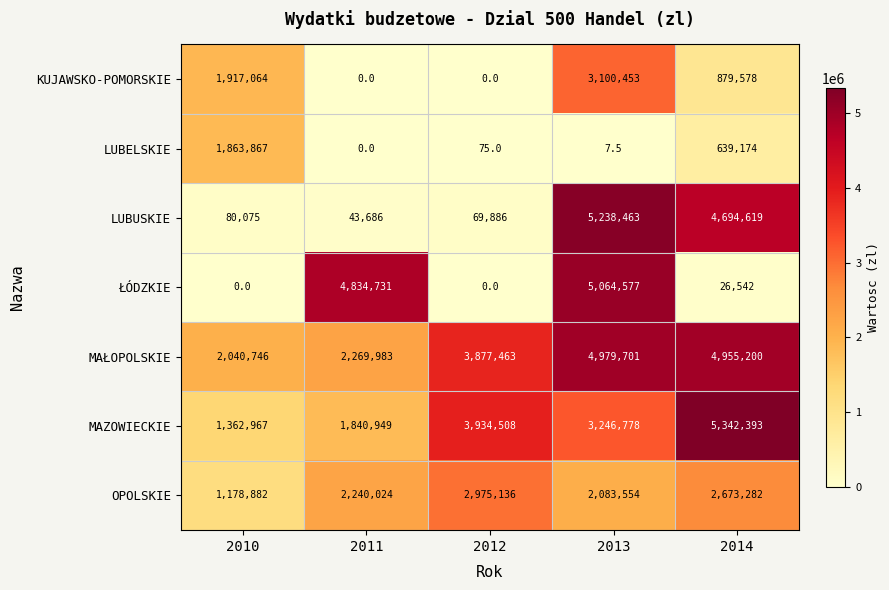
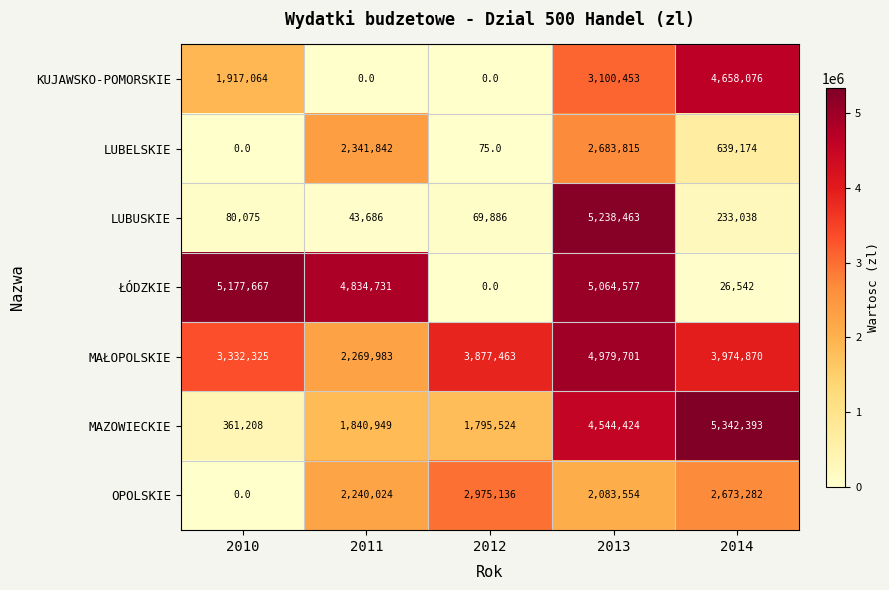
KUJAWSKO-POMORSKIE, 2014: 879,578 -> 4,658,076
LUBELSKIE, 2010: 1,863,867 -> 0.0
LUBELSKIE, 2011: 0.0 -> 2,341,842
LUBELSKIE, 2013: 7.5 -> 2,683,815
LUBUSKIE, 2014: 4,694,619 -> 233,038
ŁÓDZKIE, 2010: 0.0 -> 5,177,667
MAŁOPOLSKIE, 2010: 2,040,746 -> 3,332,325
MAŁOPOLSKIE, 2014: 4,955,200 -> 3,974,870
MAZOWIECKIE, 2010: 1,362,967 -> 361,208
MAZOWIECKIE, 2012: 3,934,508 -> 1,795,524
MAZOWIECKIE, 2013: 3,246,778 -> 4,544,424
OPOLSKIE, 2010: 1,178,882 -> 0.0
